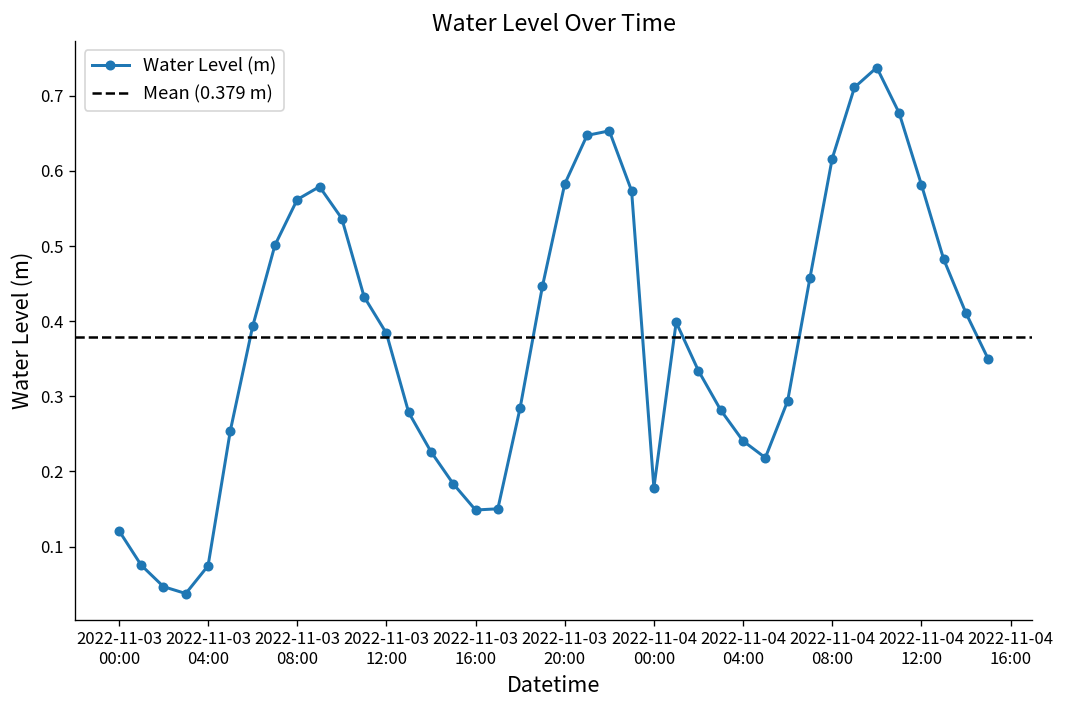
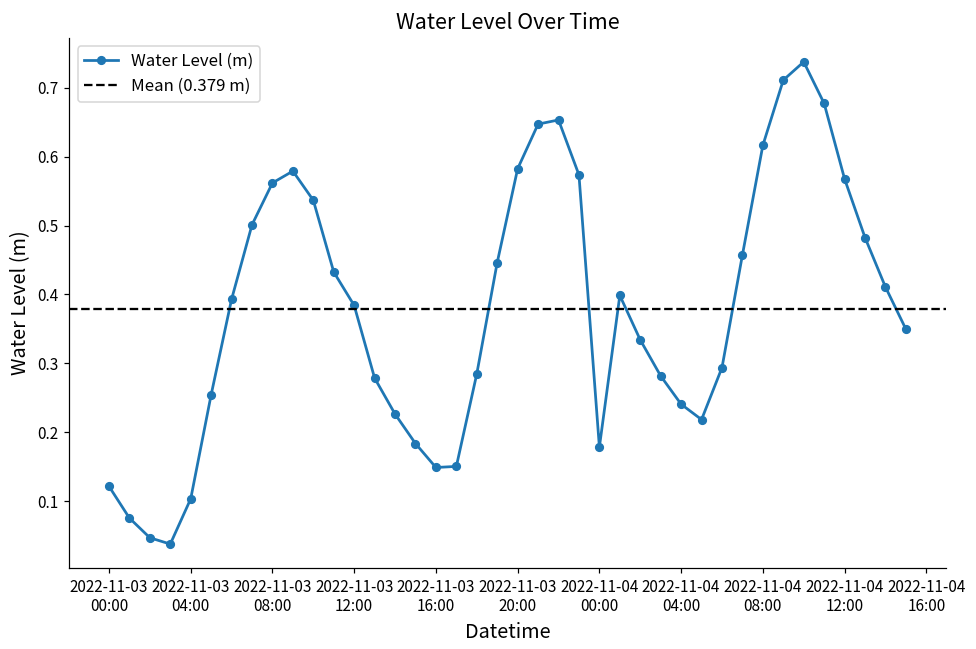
2022-11-03 04:00: 0.07 -> 0.10
2022-11-04 12:00: 0.58 -> 0.57
